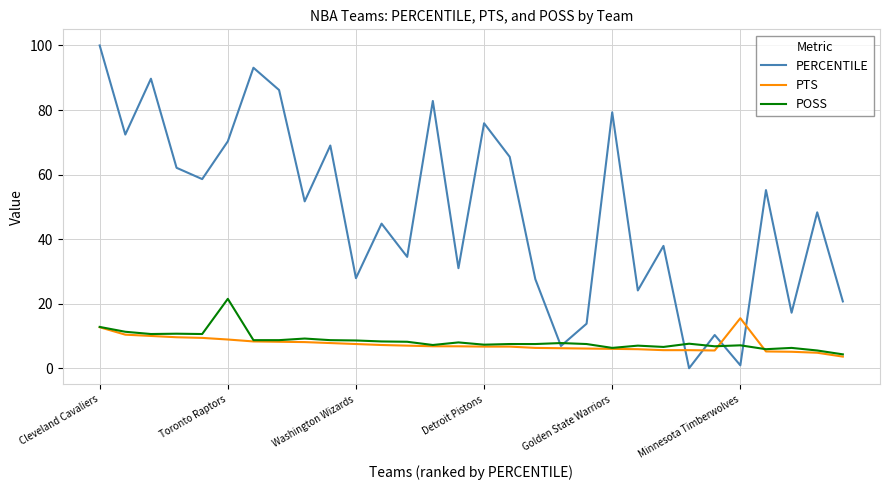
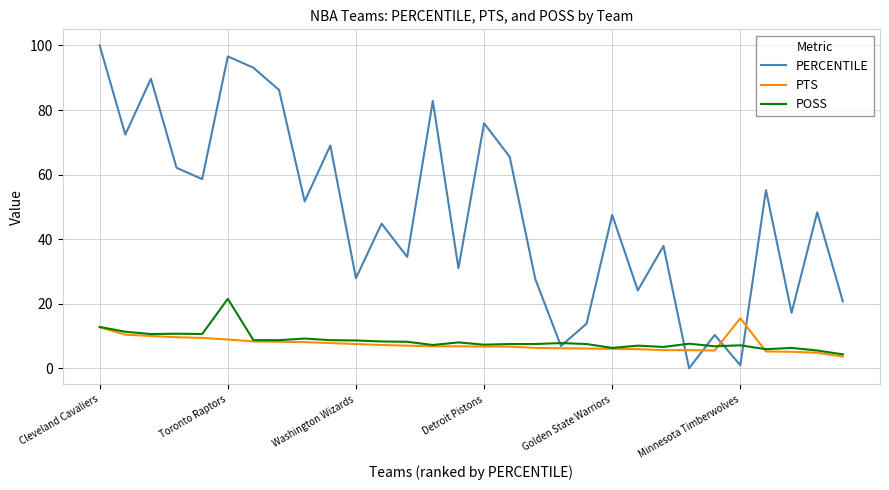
PERCENTILE, Toronto Raptors: 70 -> 97
PERCENTILE, Golden State Warriors: 79 -> 48
